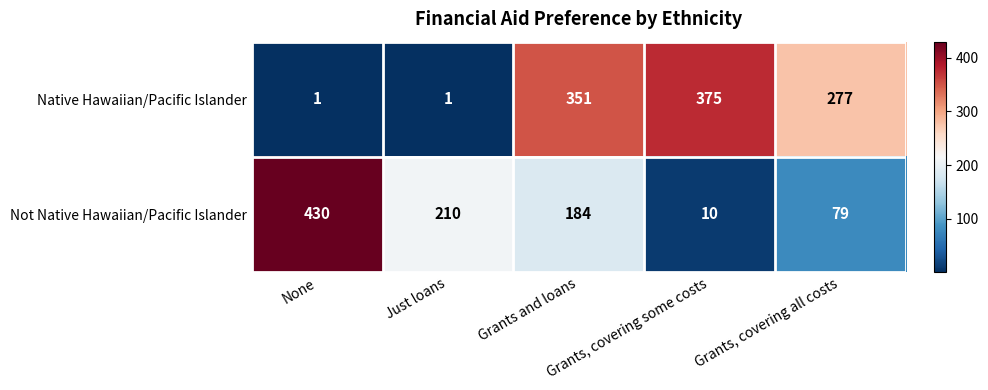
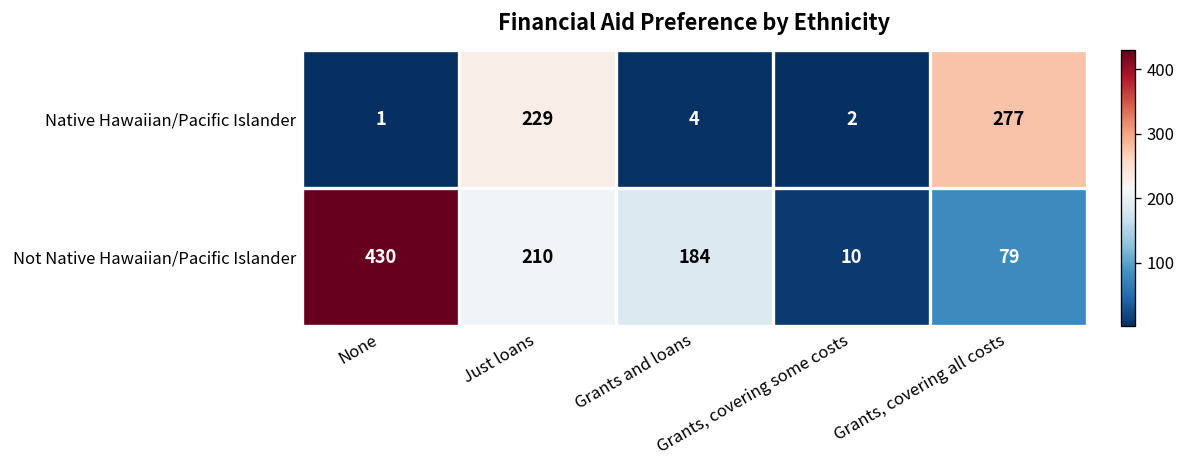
Native Hawaiian/Pacific Islander, Just loans: 1 -> 229
Native Hawaiian/Pacific Islander, Grants and loans: 351 -> 4
Native Hawaiian/Pacific Islander, Grants, covering some costs: 375 -> 2
